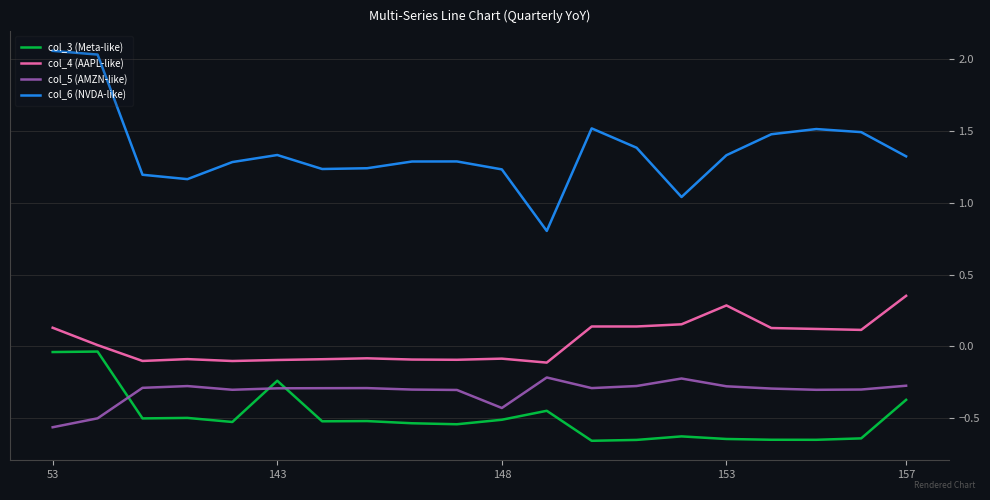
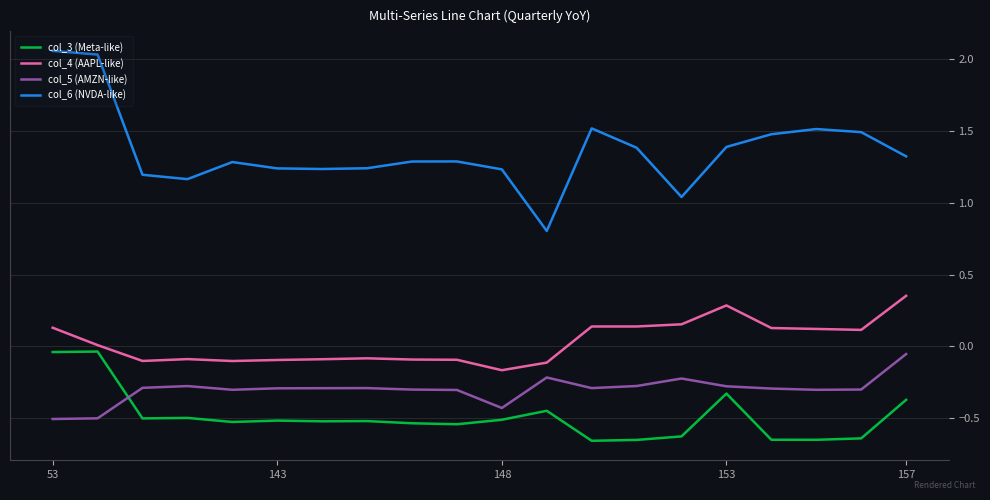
col_5 (AMZN-like), 53: -0.56 -> -0.51
col_3 (Meta-like), 143: -0.24 -> -0.52
col_6 (NVDA-like), 143: 1.33 -> 1.24
col_4 (AAPL-like), 148: -0.09 -> -0.17
col_3 (Meta-like), 153: -0.65 -> -0.33
col_6 (NVDA-like), 153: 1.33 -> 1.39
col_5 (AMZN-like), 157: -0.27 -> -0.05
